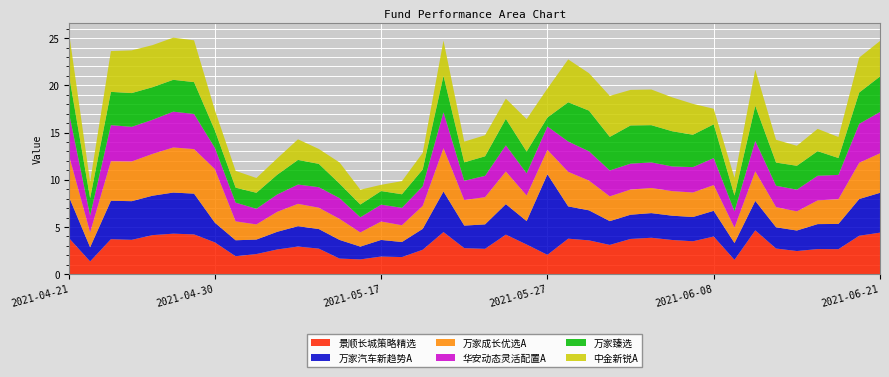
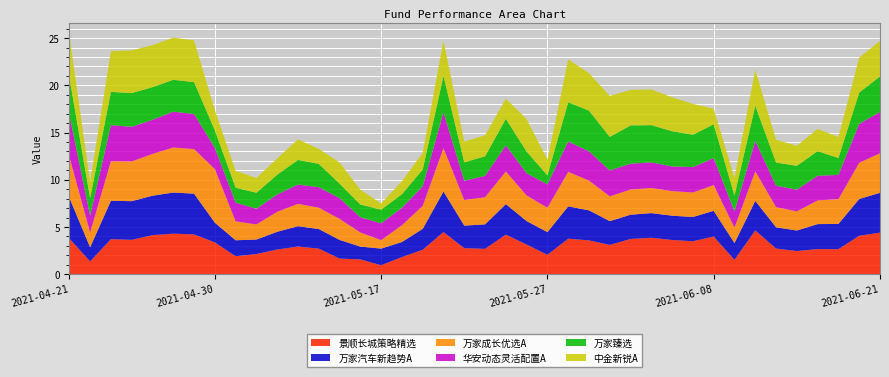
景顺长城策略精选, 2021-05-17: 2 -> 1
万家成长优选A, 2021-05-17: 2 -> 1
万家汽车新趋势A, 2021-05-27: 9 -> 2
中金新锐A, 2021-05-27: 3 -> 2
